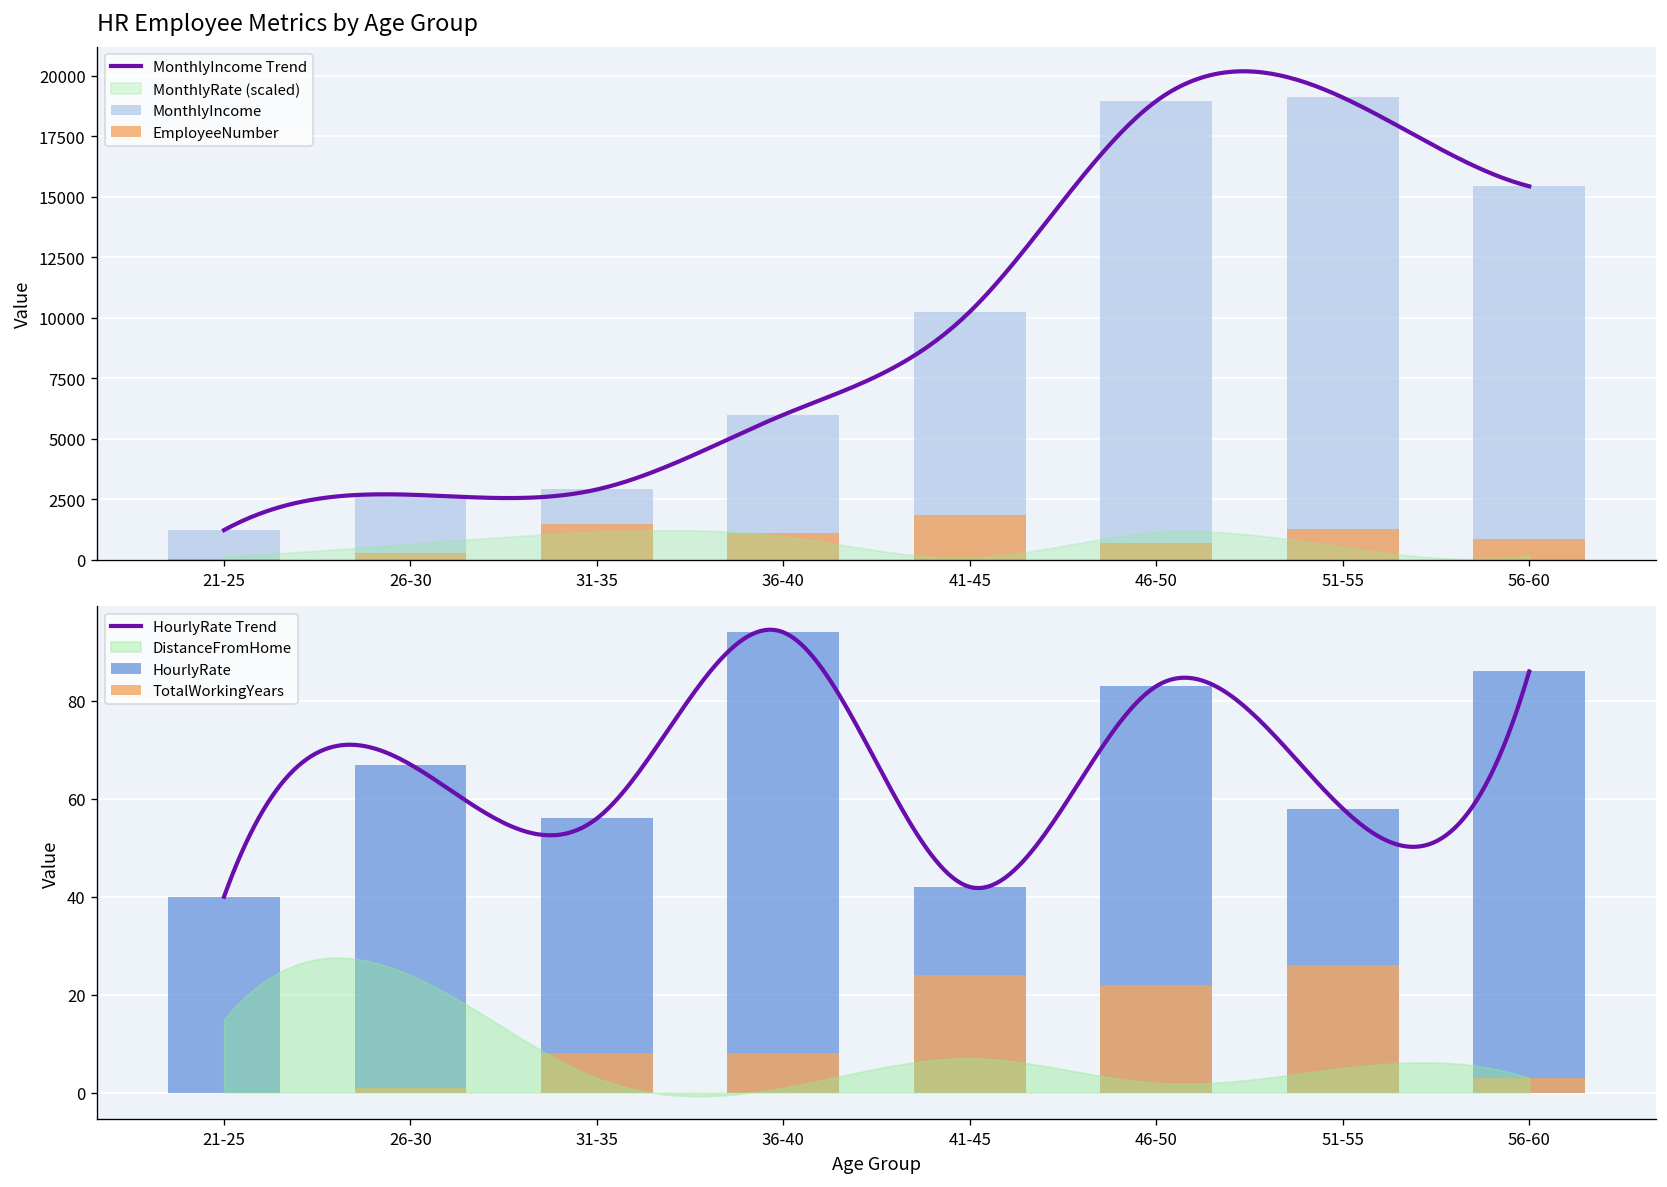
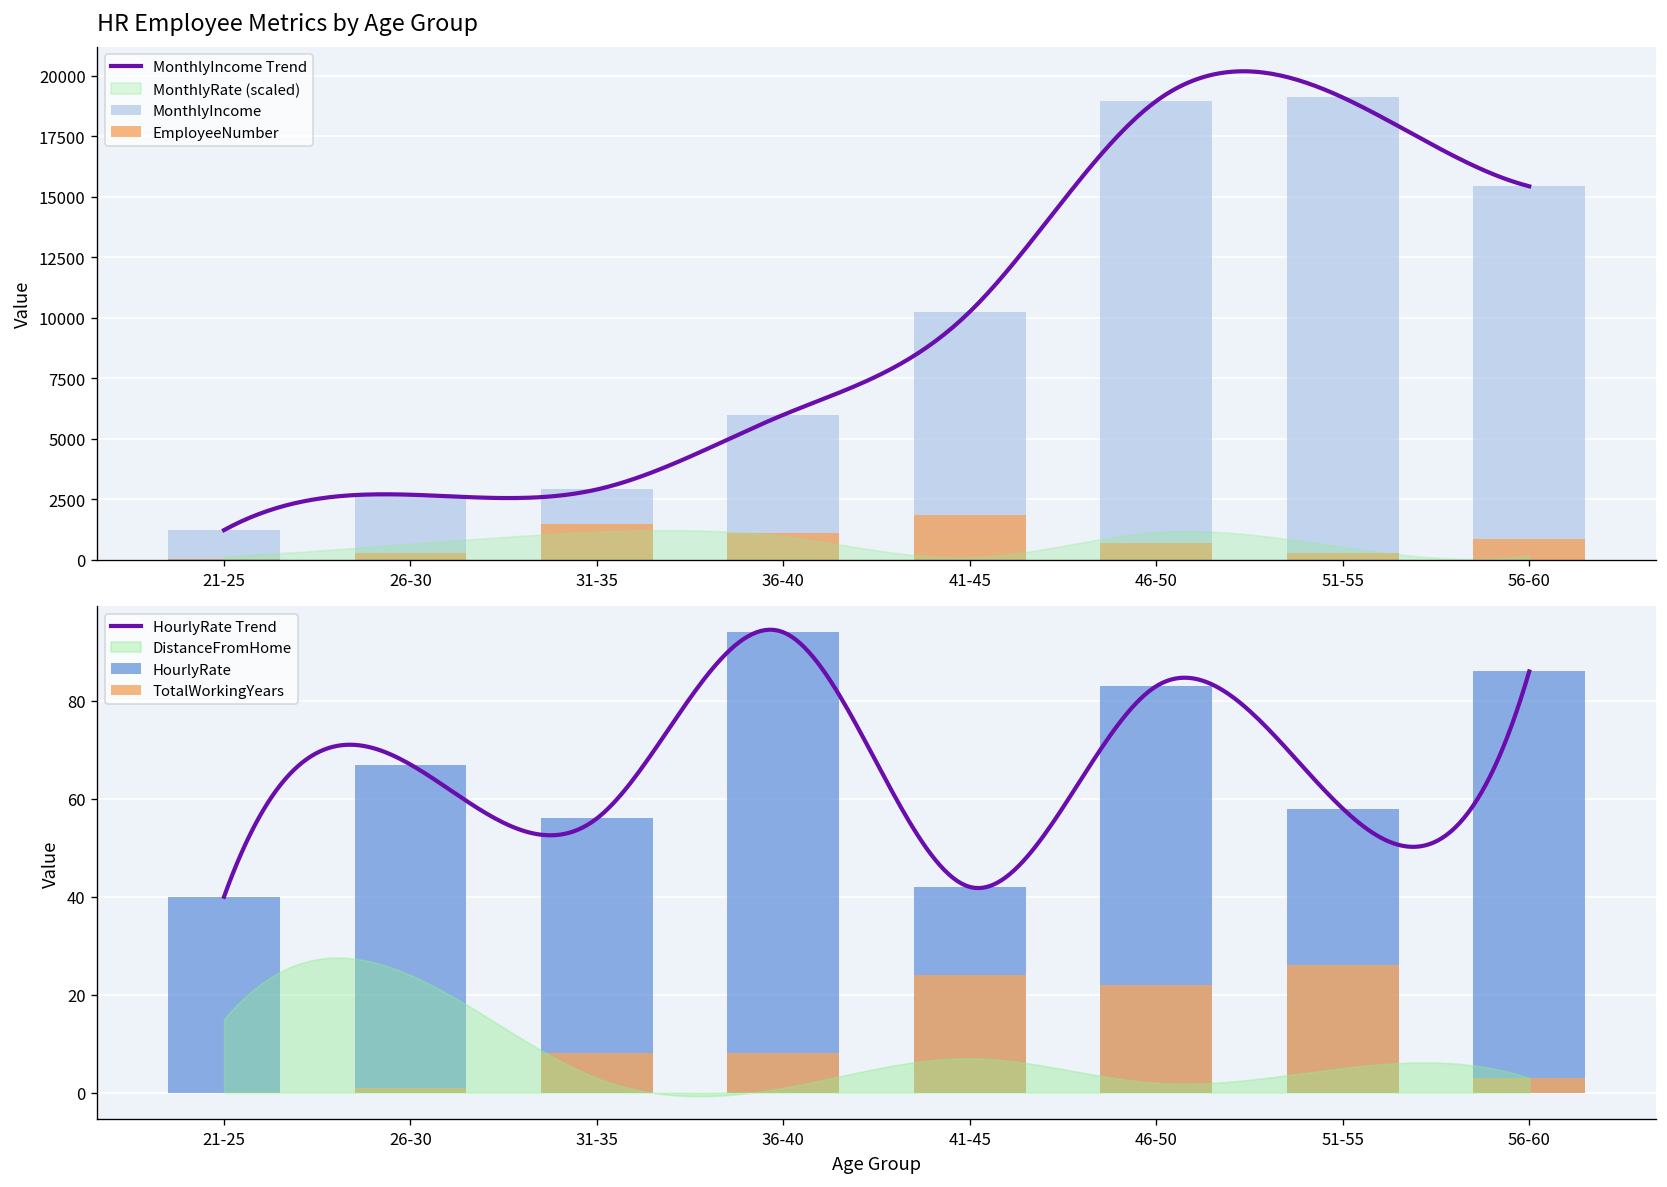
HR Employee Metrics by Age Group, EmployeeNumber, 51-55: 1300 -> 300
